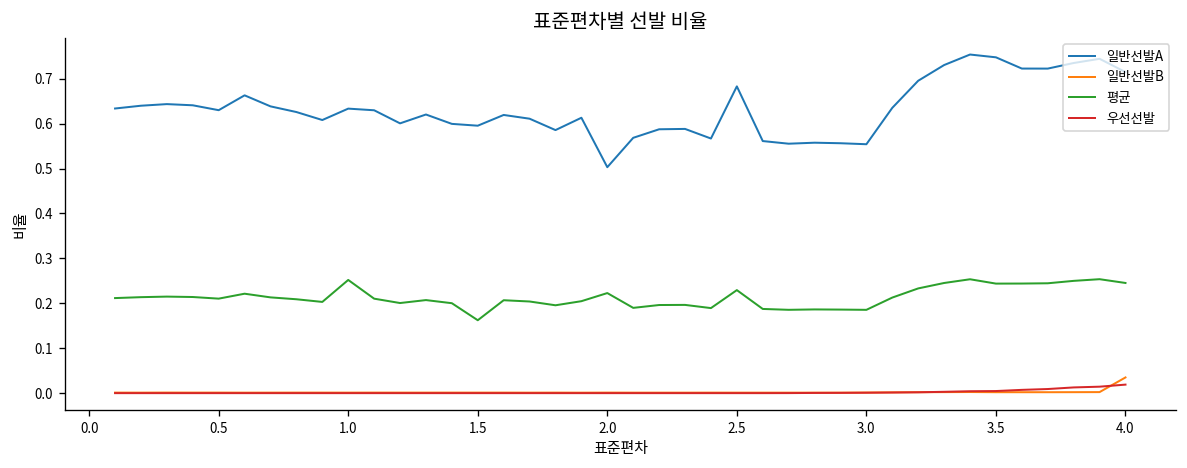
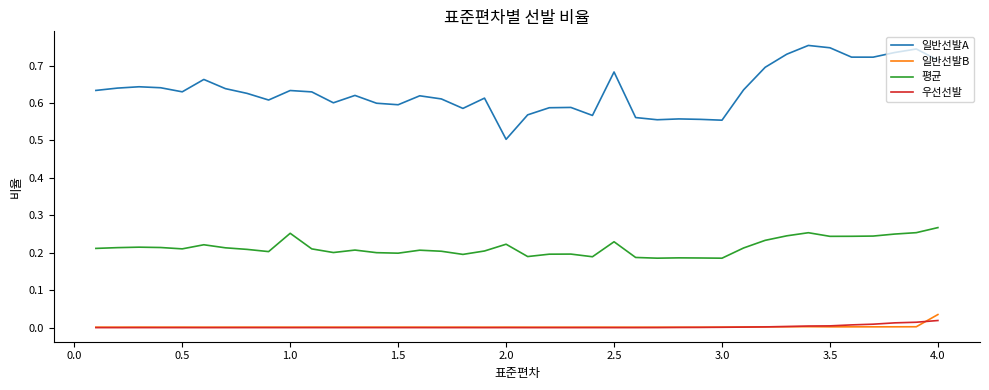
평균, 1.5: 0.16 -> 0.20
평균, 4.0: 0.25 -> 0.27
